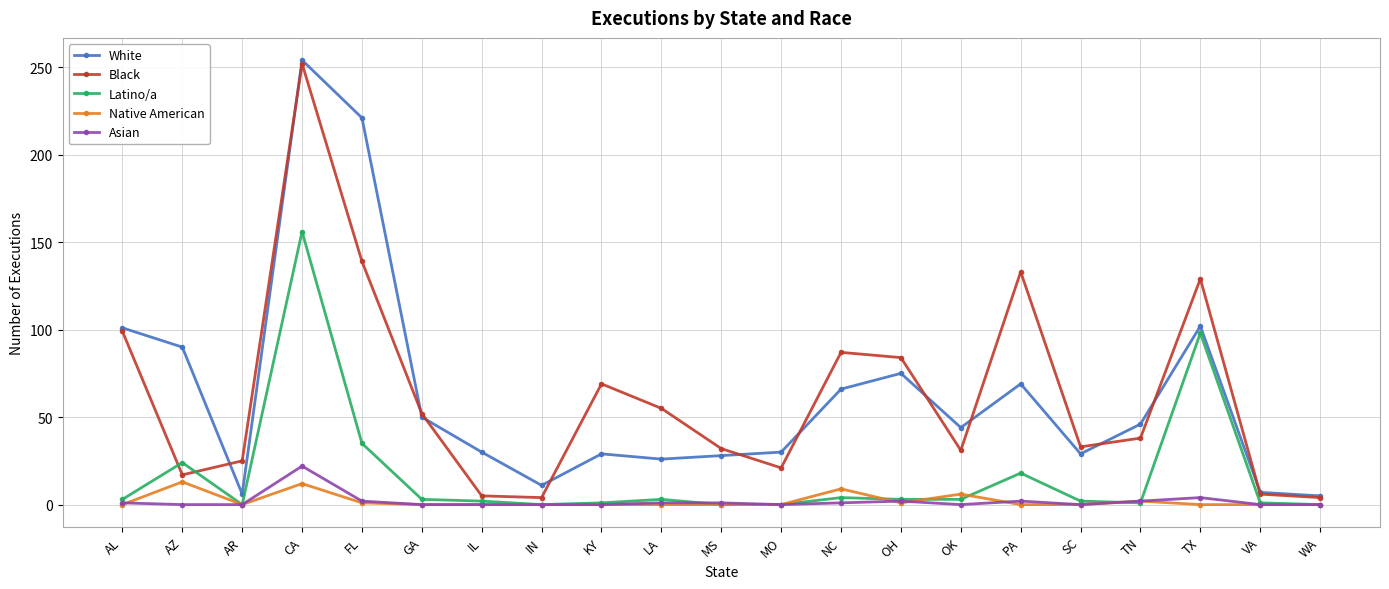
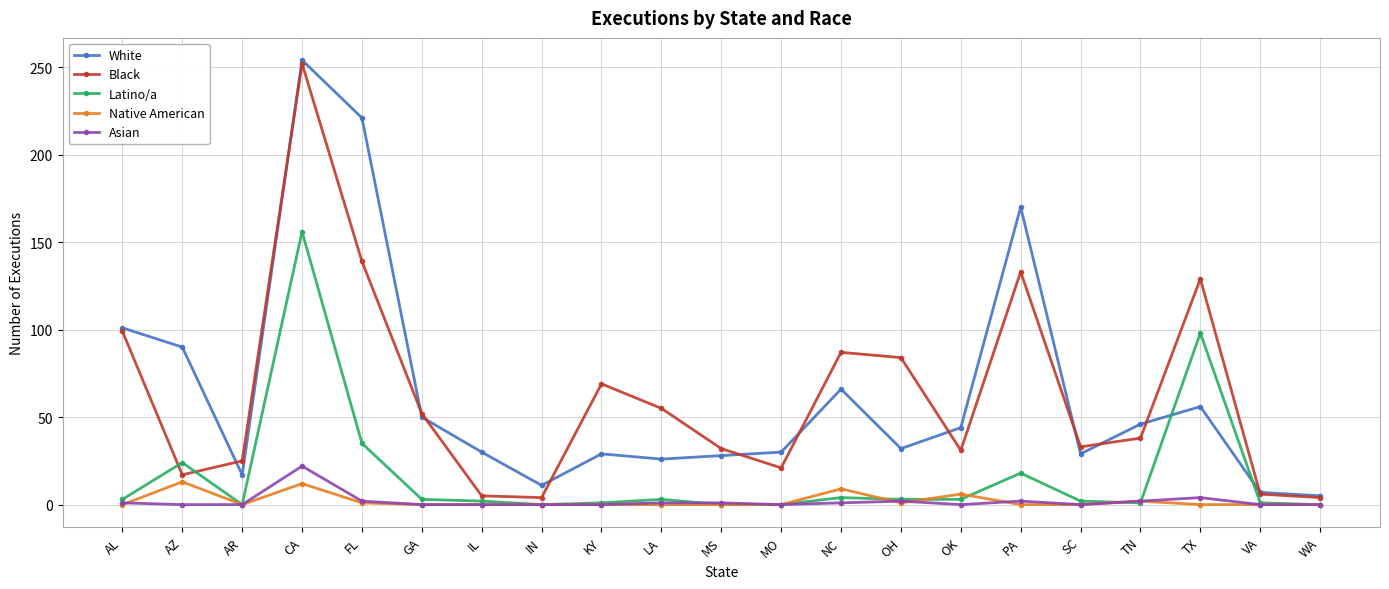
White, AR: 6 -> 17
White, OH: 75 -> 32
White, PA: 69 -> 170
White, TX: 102 -> 56
